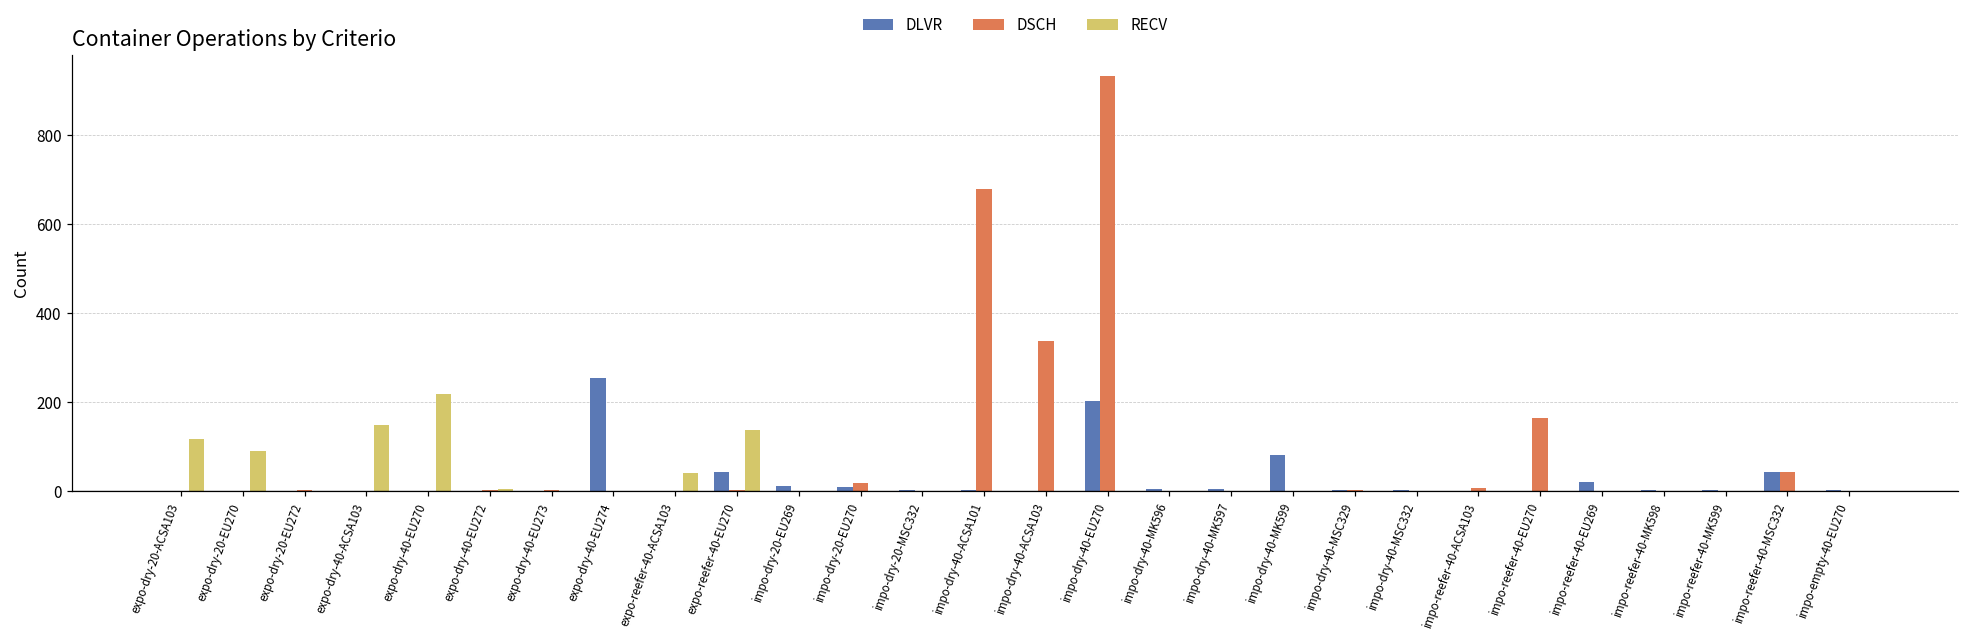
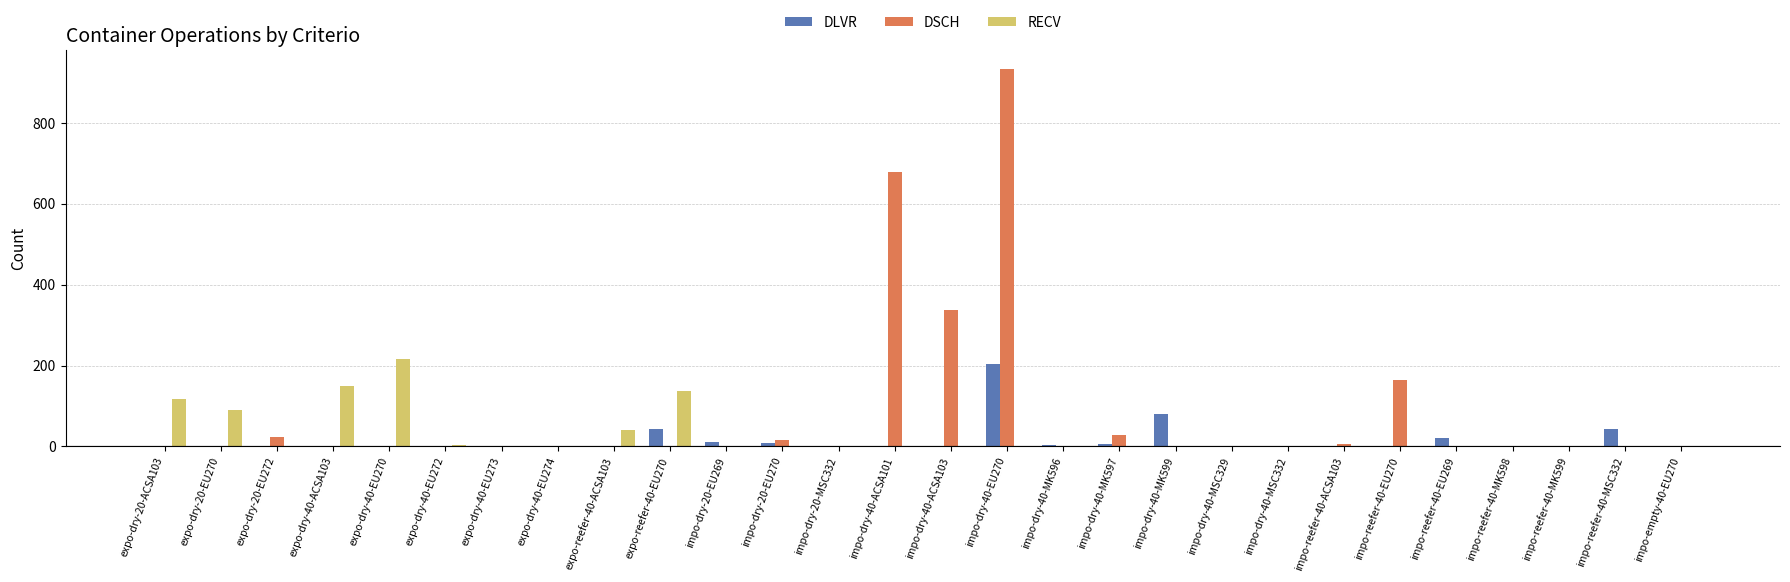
DSCH, expo-dry-20-EU272: 0 -> 20
DLVR, expo-dry-40-EU274: 250 -> 0
DSCH, impo-dry-40-MK597: 0 -> 30
DSCH, impo-reefer-40-MSC332: 40 -> 0
